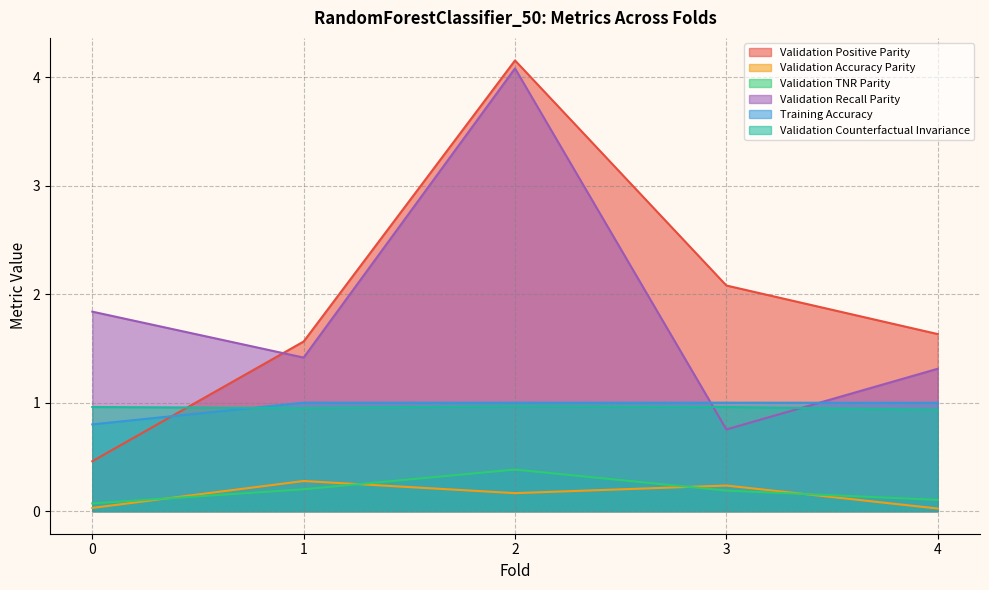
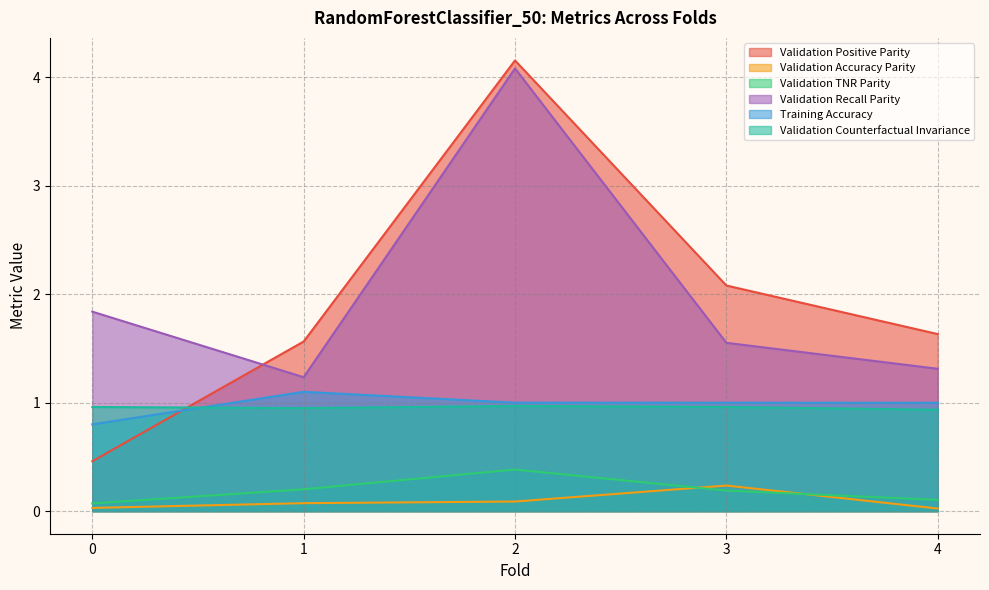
Validation Accuracy Parity, 1: 0.28 -> 0.07
Validation Recall Parity, 1: 1.42 -> 1.23
Training Accuracy, 1: 1.0 -> 1.1
Validation Accuracy Parity, 2: 0.17 -> 0.09
Validation Recall Parity, 3: 0.75 -> 1.55
